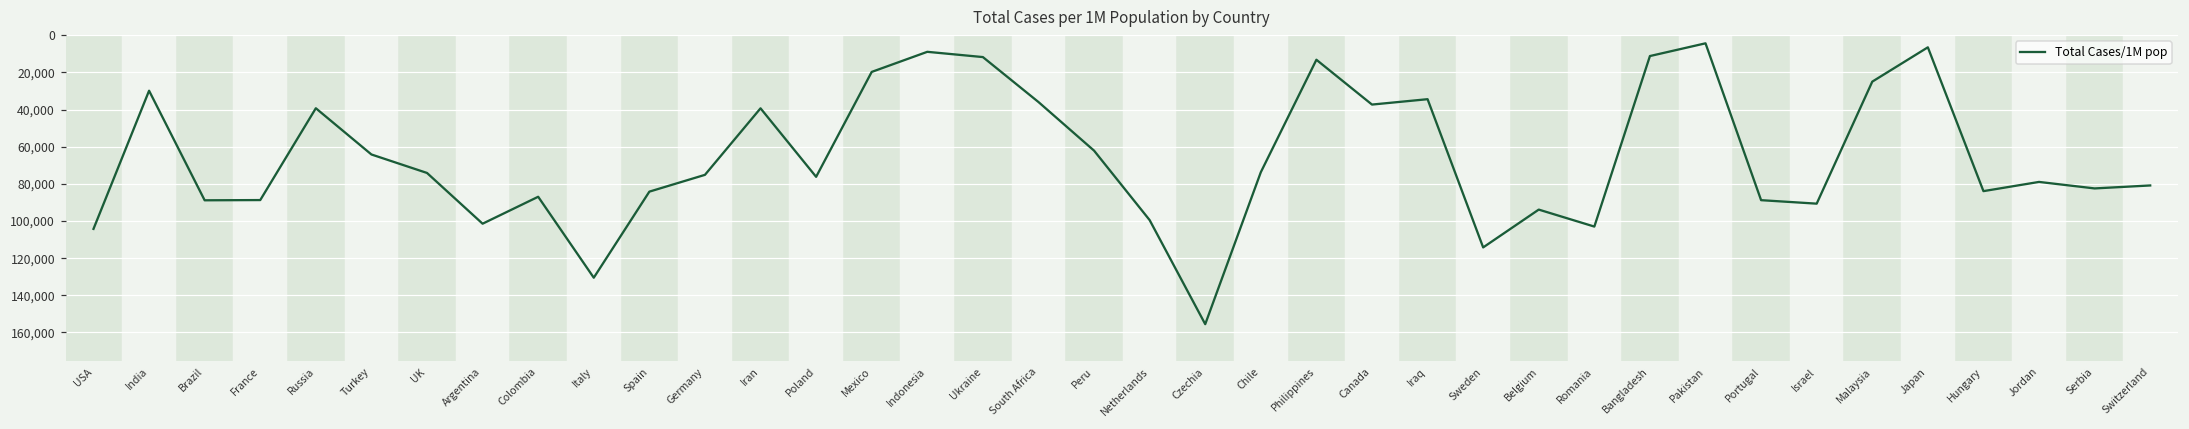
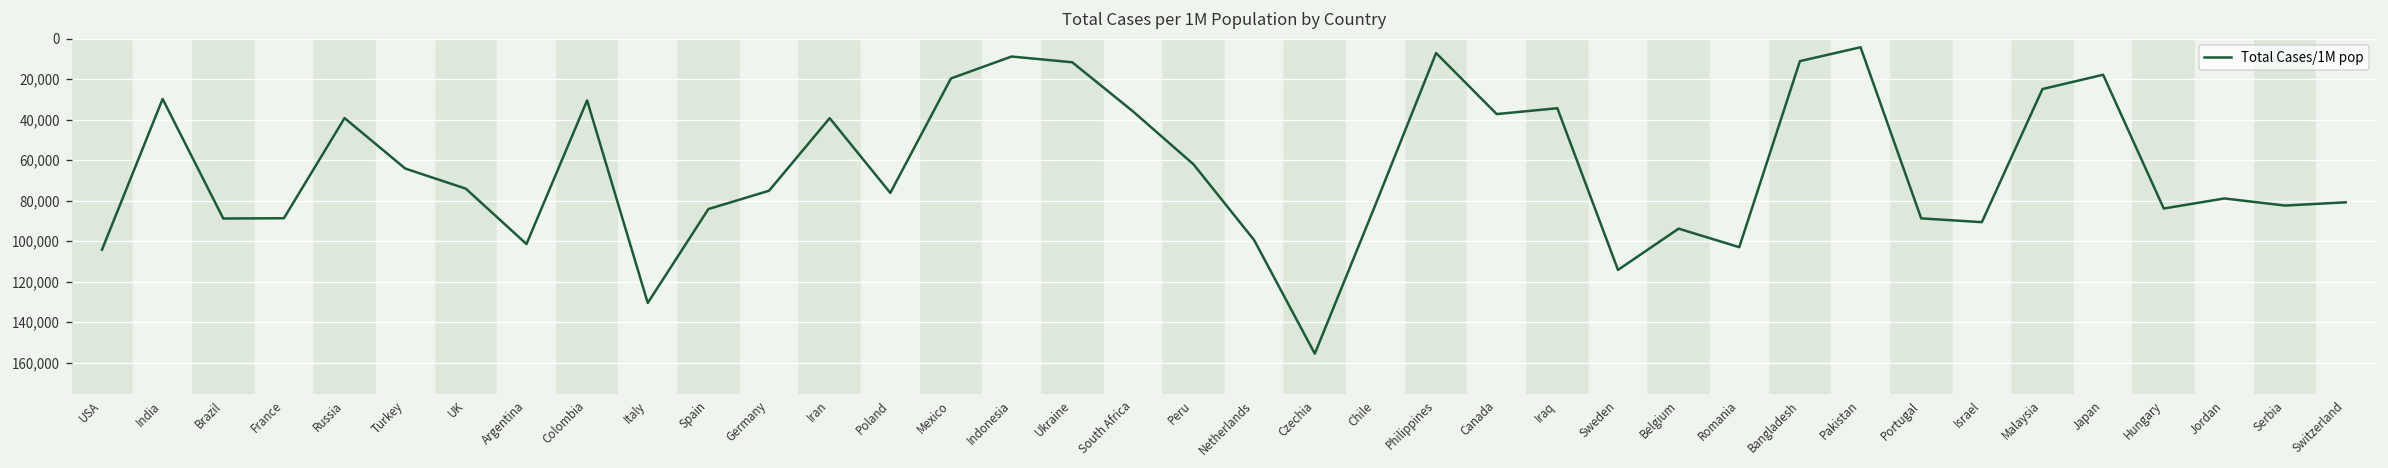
Colombia: 87,000 -> 31,000
Chile: 74,000 -> 82,000
Philippines: 13,000 -> 7,000
Japan: 6,000 -> 18,000
